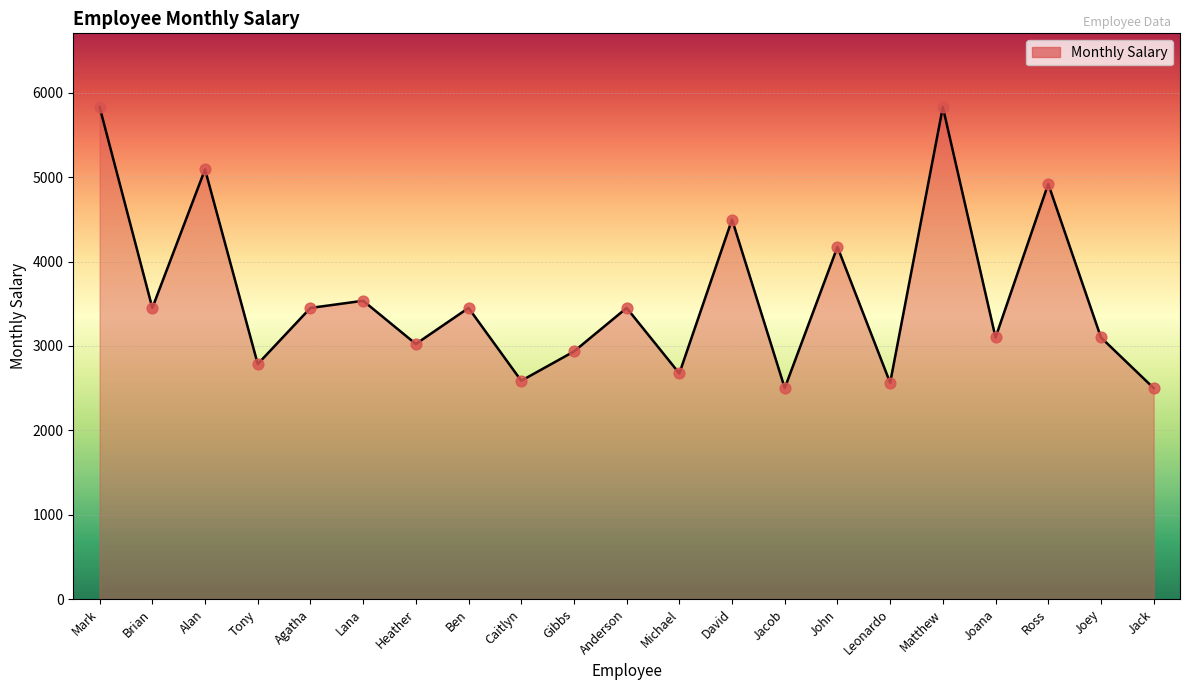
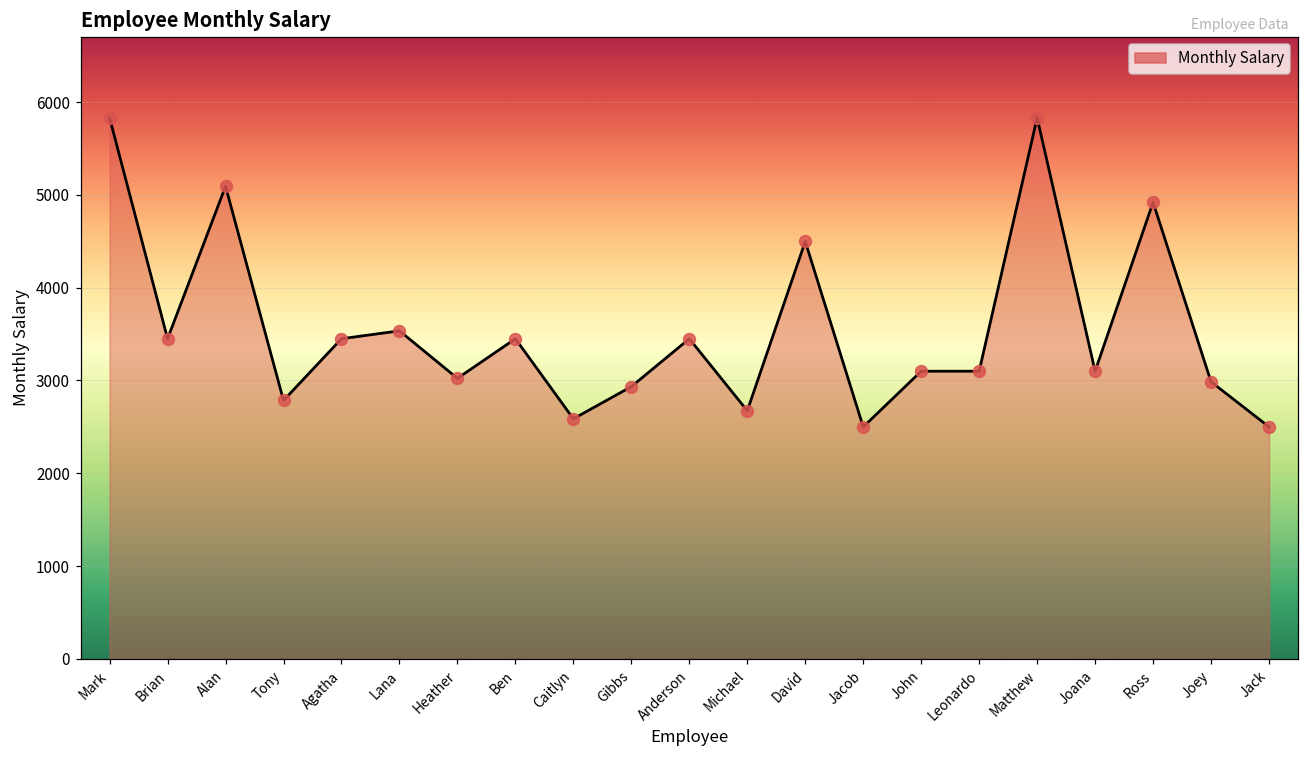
John: 4200 -> 3100
Leonardo: 2600 -> 3100
Joey: 3100 -> 3000
